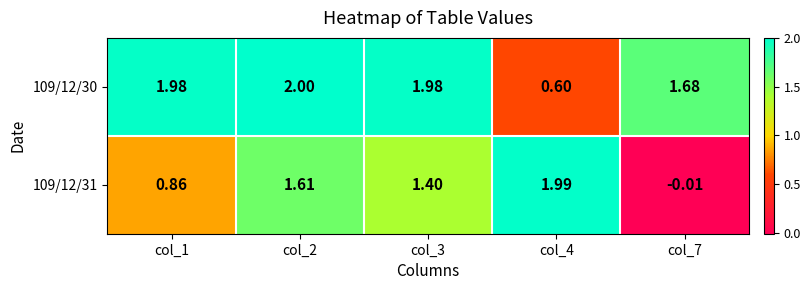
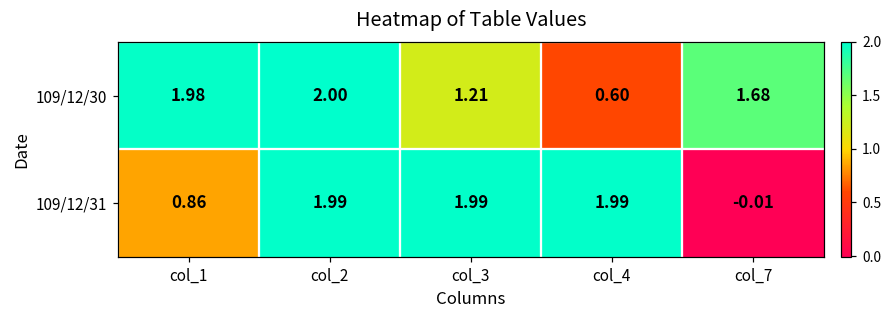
109/12/30, col_3: 1.98 -> 1.21
109/12/31, col_2: 1.61 -> 1.99
109/12/31, col_3: 1.40 -> 1.99
